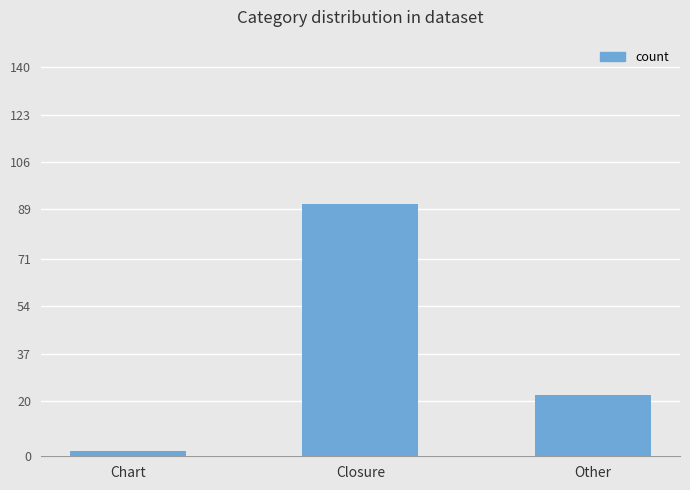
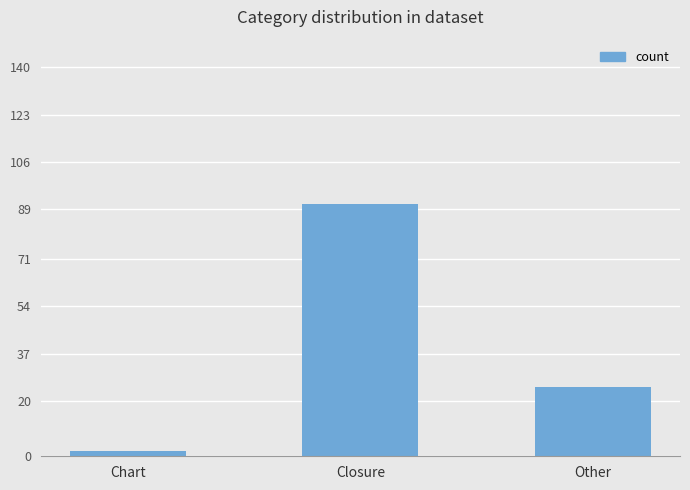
Other: 22 -> 25
